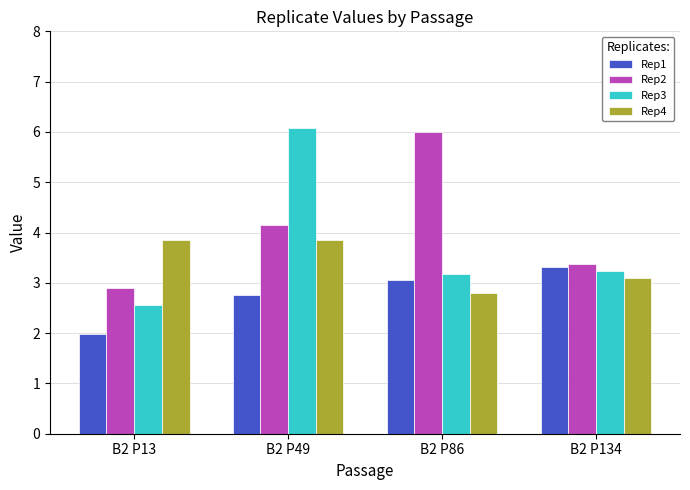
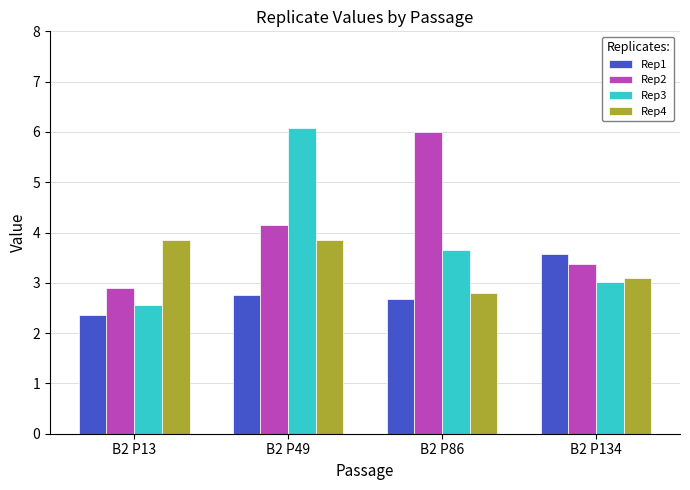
Rep1, B2 P13: 2.0 -> 2.4
Rep1, B2 P86: 3.1 -> 2.7
Rep3, B2 P86: 3.2 -> 3.7
Rep1, B2 P134: 3.3 -> 3.6
Rep3, B2 P134: 3.2 -> 3.0
